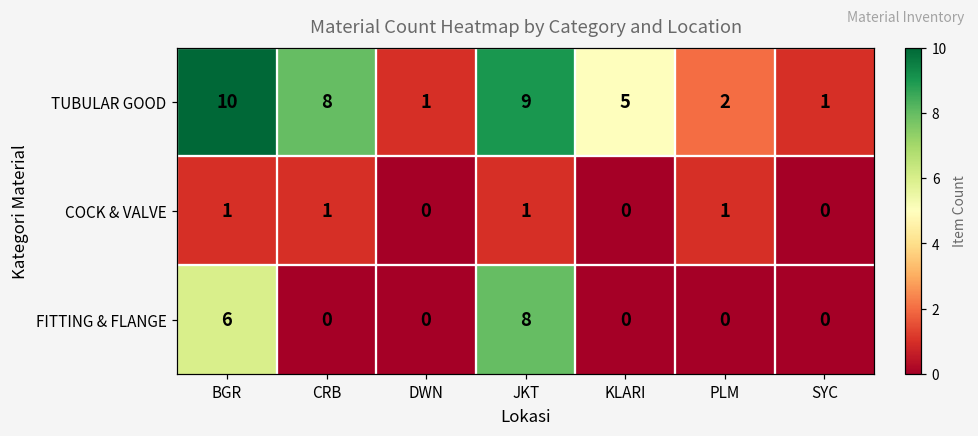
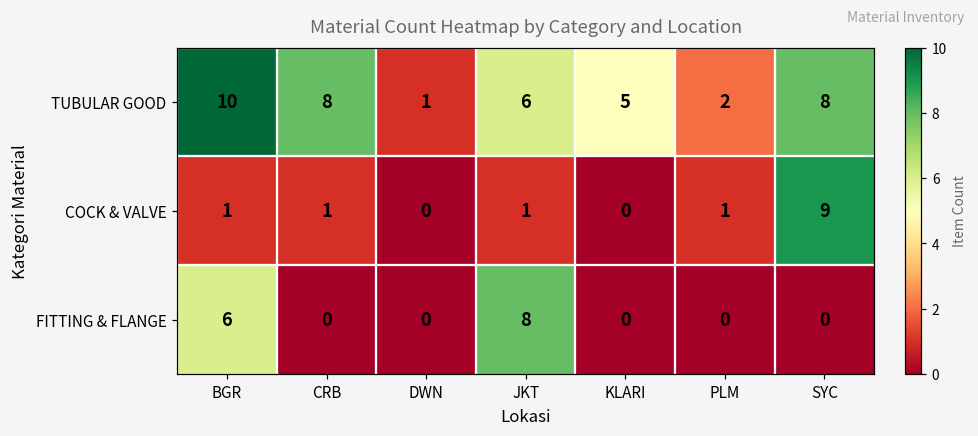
TUBULAR GOOD, JKT: 9 -> 6
TUBULAR GOOD, SYC: 1 -> 8
COCK & VALVE, SYC: 0 -> 9
